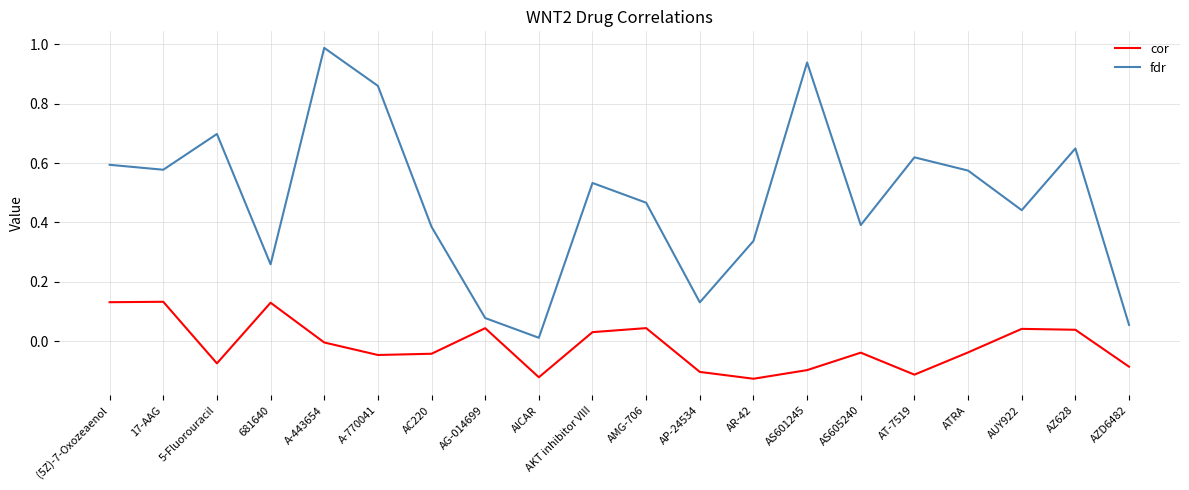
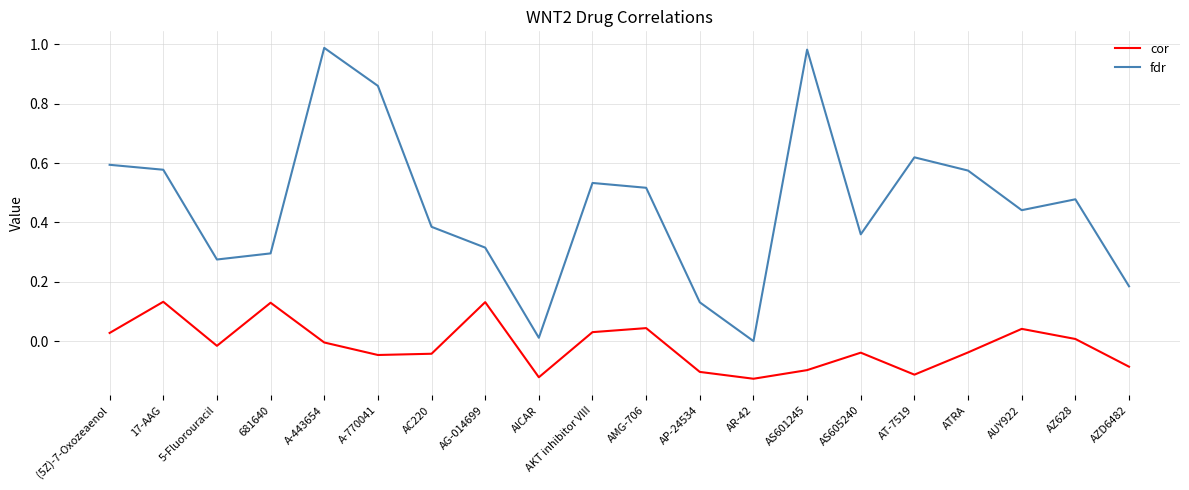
cor, (5Z)-7-Oxozeaenol: 0.13 -> 0.03
cor, 5-Fluorouracil: -0.07 -> -0.02
fdr, 5-Fluorouracil: 0.70 -> 0.28
fdr, 681640: 0.26 -> 0.30
cor, AG-014699: 0.04 -> 0.13
fdr, AG-014699: 0.08 -> 0.32
fdr, AMG-706: 0.47 -> 0.52
fdr, AR-42: 0.34 -> 0.00
fdr, AS601245: 0.94 -> 0.98
fdr, AS605240: 0.39 -> 0.36
cor, AZ628: 0.04 -> 0.01
fdr, AZ628: 0.65 -> 0.48
fdr, AZD6482: 0.06 -> 0.19
